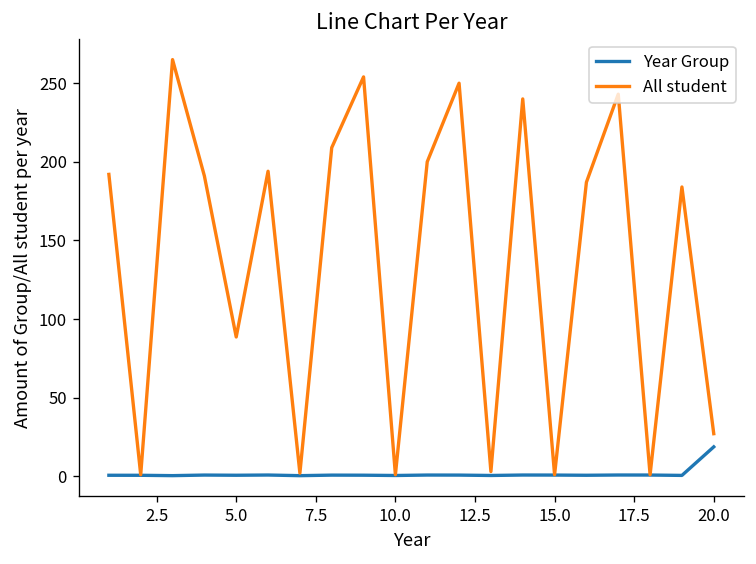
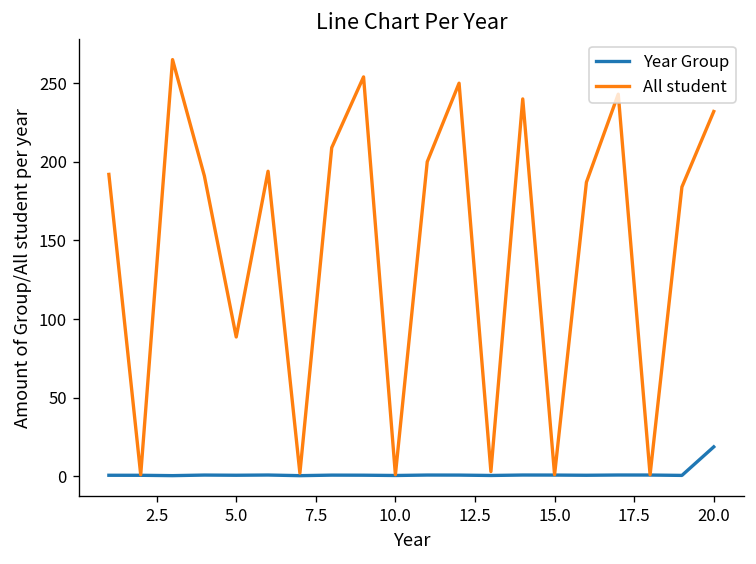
All student, 20.0: 27 -> 232
